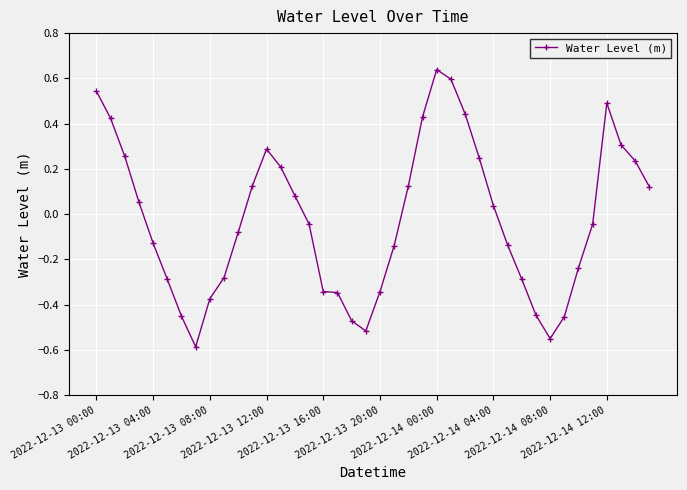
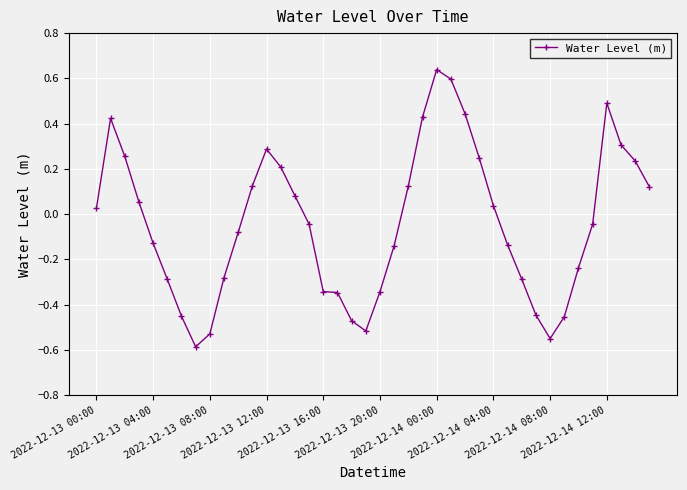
2022-12-13 00:00: 0.54 -> 0.03
2022-12-13 08:00: -0.37 -> -0.53
